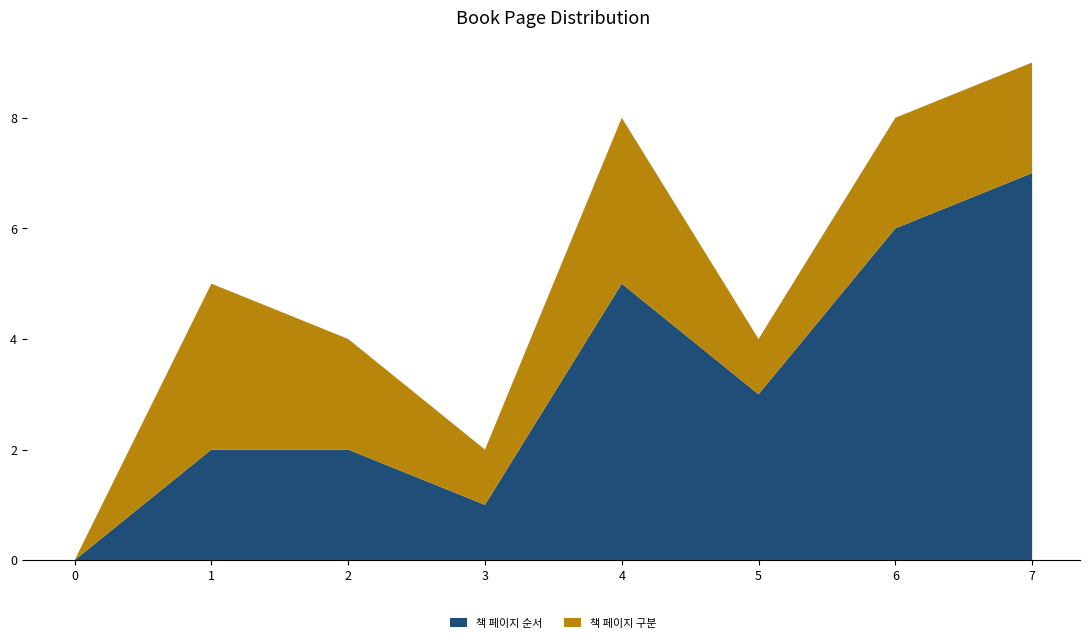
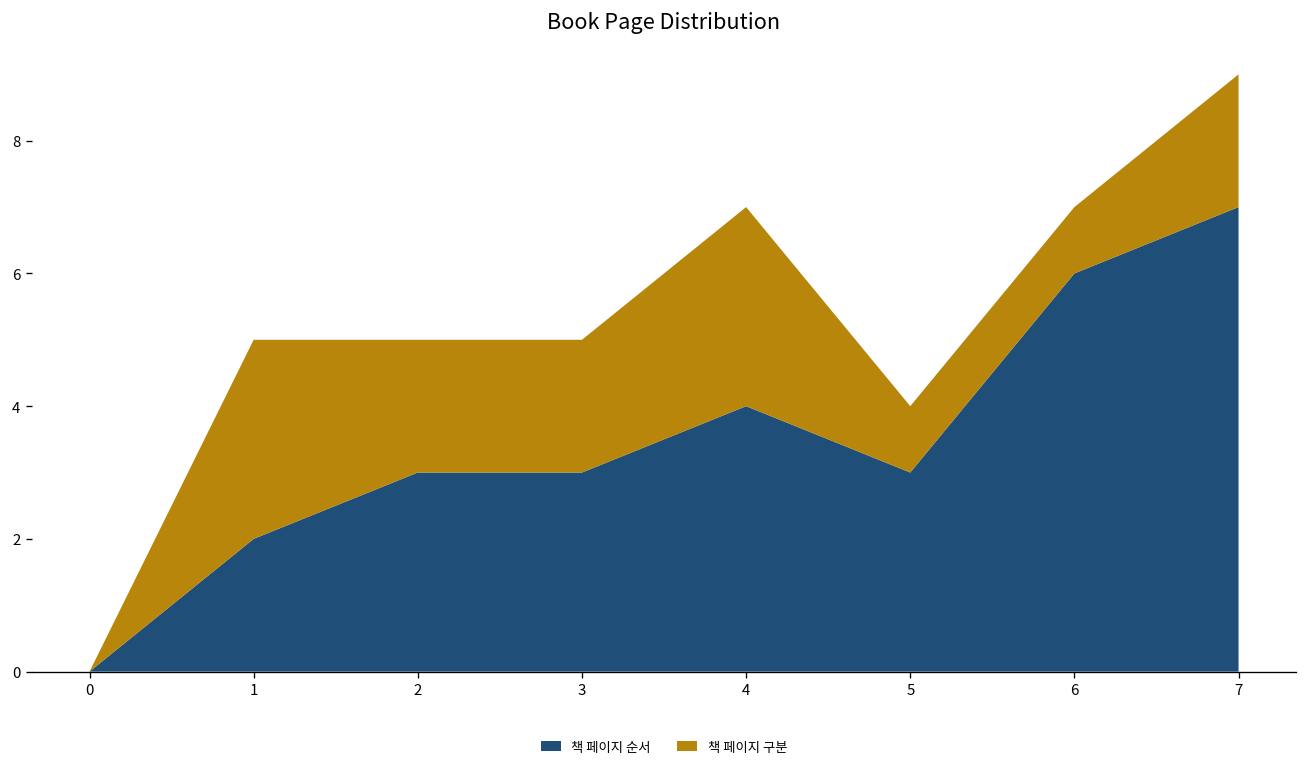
책 페이지 순서, 2: 2 -> 3
책 페이지 순서, 3: 1 -> 3
책 페이지 구분, 3: 1 -> 2
책 페이지 순서, 4: 5 -> 4
책 페이지 구분, 6: 2 -> 1
